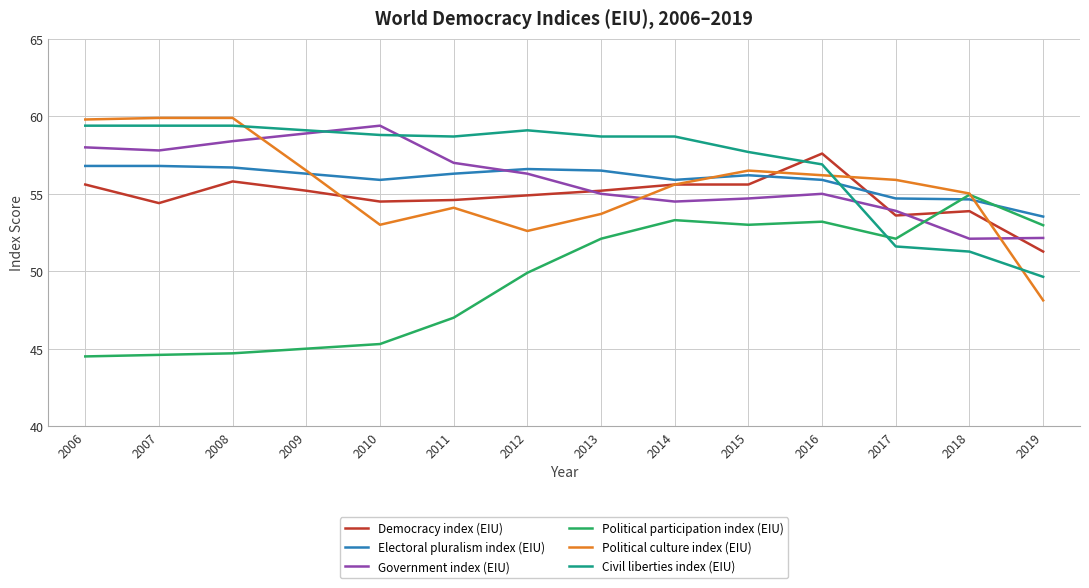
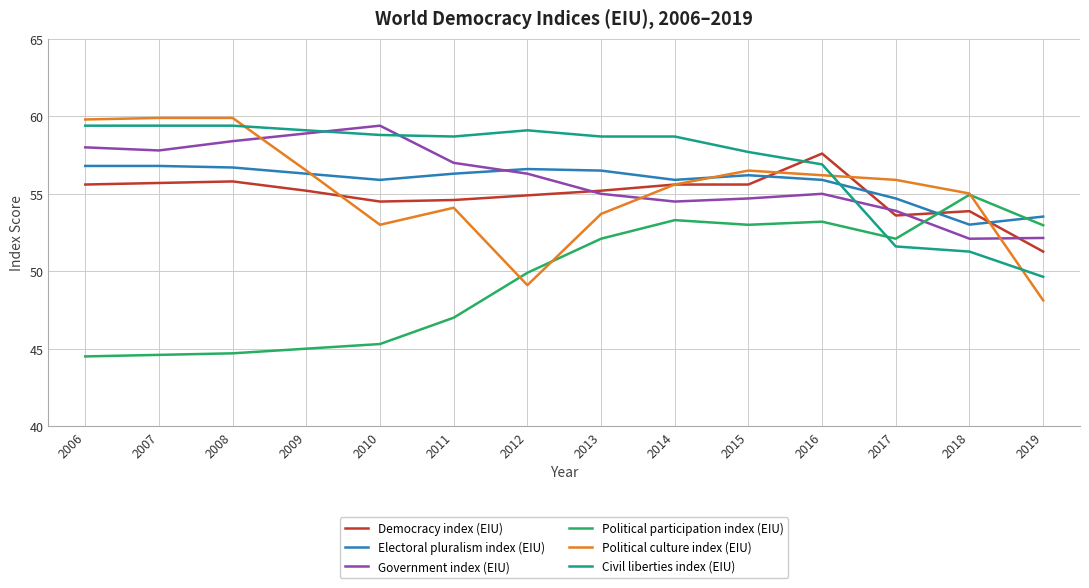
Democracy index (EIU), 2007: 54.4 -> 55.7
Political culture index (EIU), 2012: 52.6 -> 49.1
Electoral pluralism index (EIU), 2018: 54.6 -> 53.0
